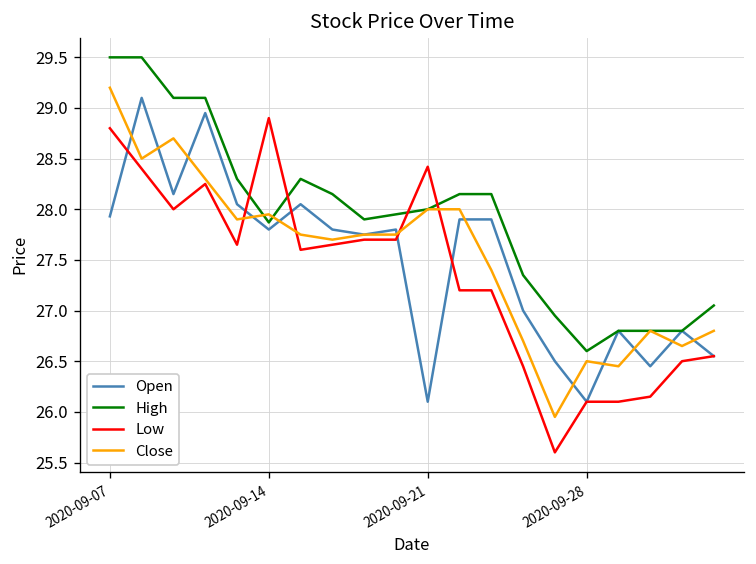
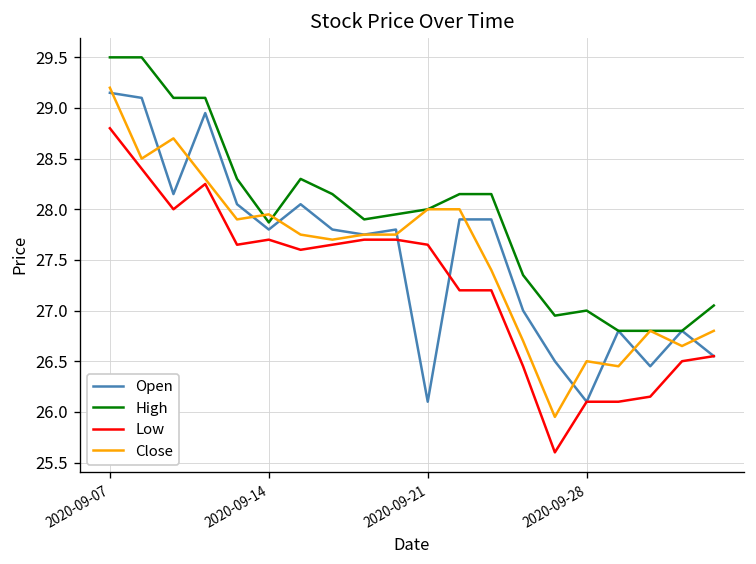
Open, 2020-09-07: 27.9 -> 29.2
Low, 2020-09-14: 28.9 -> 27.7
Low, 2020-09-21: 28.4 -> 27.7
High, 2020-09-28: 26.6 -> 27.0
